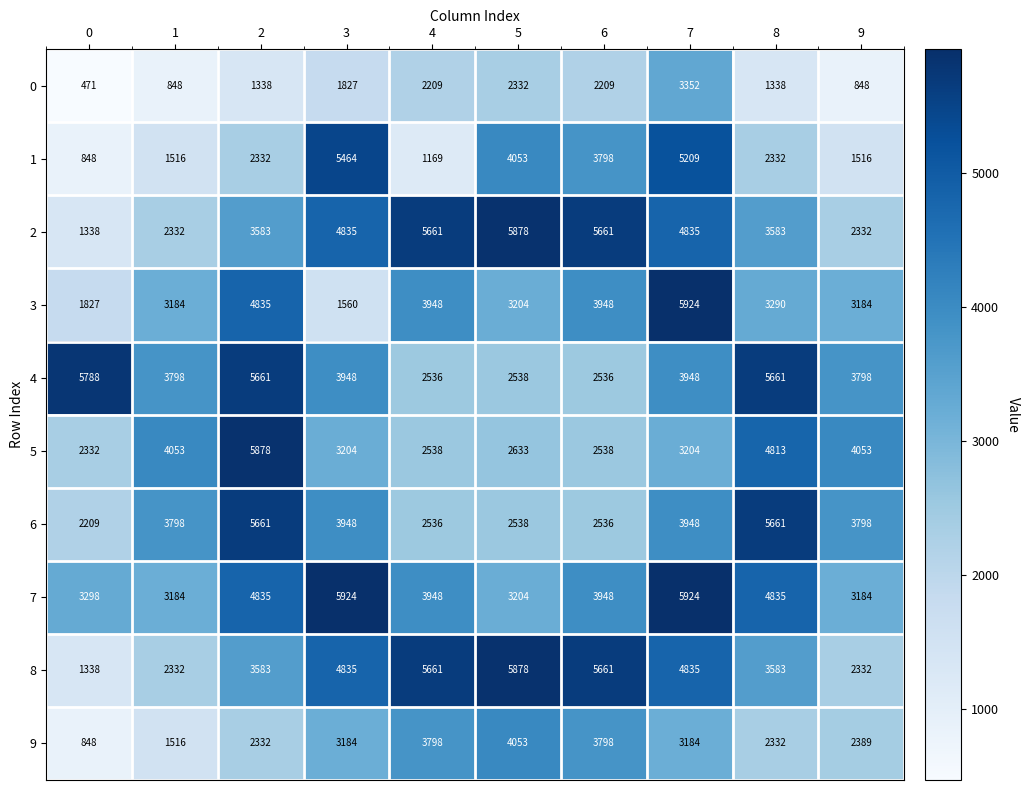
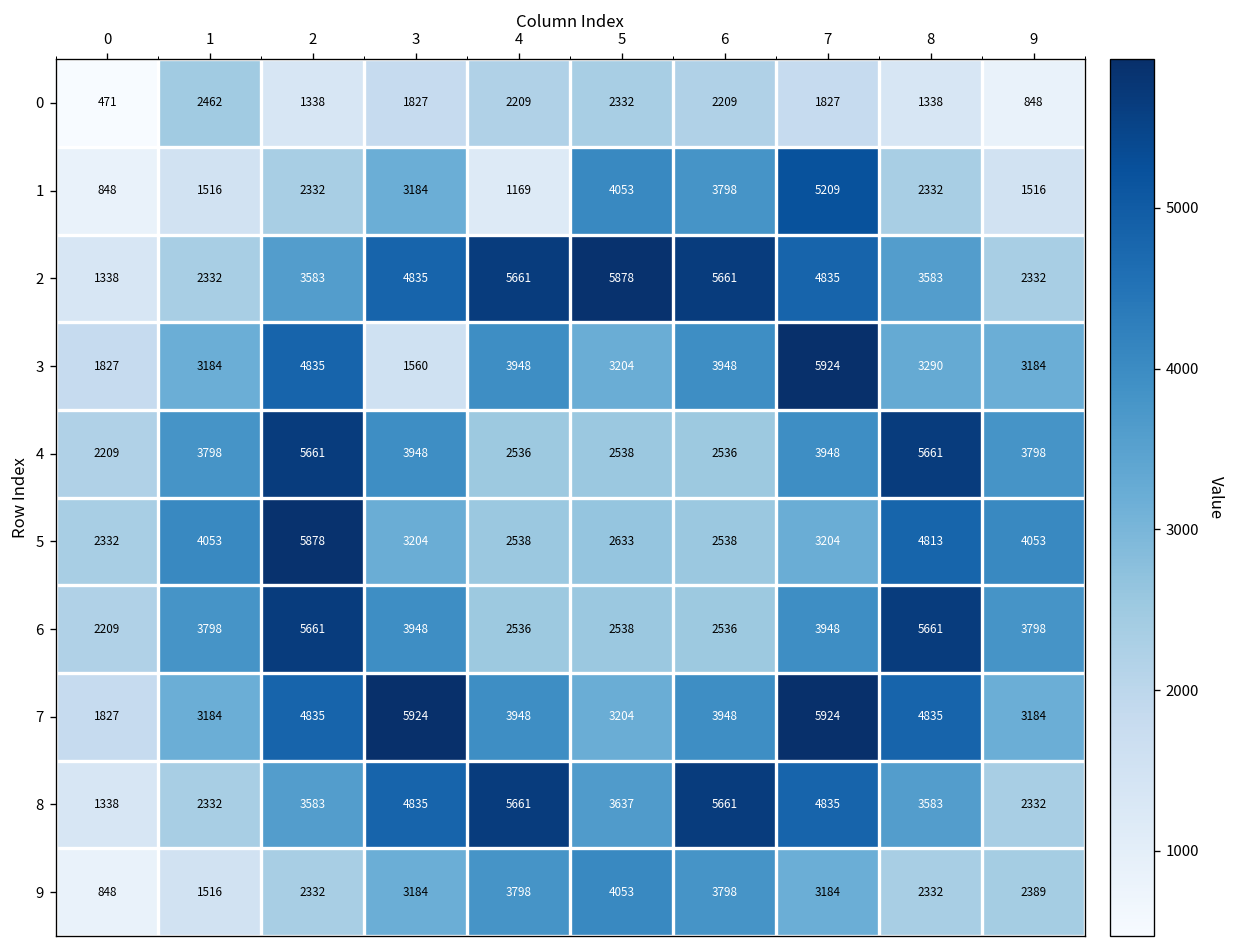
0, 1: 848 -> 2462
0, 7: 3352 -> 1827
1, 3: 5464 -> 3184
4, 0: 5788 -> 2209
7, 0: 3298 -> 1827
8, 5: 5878 -> 3637
